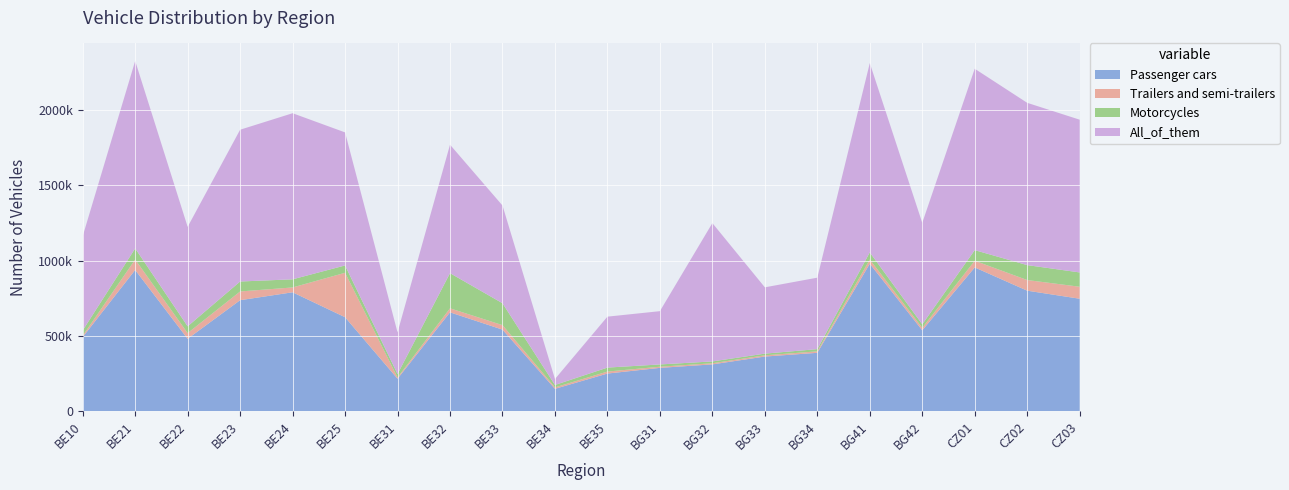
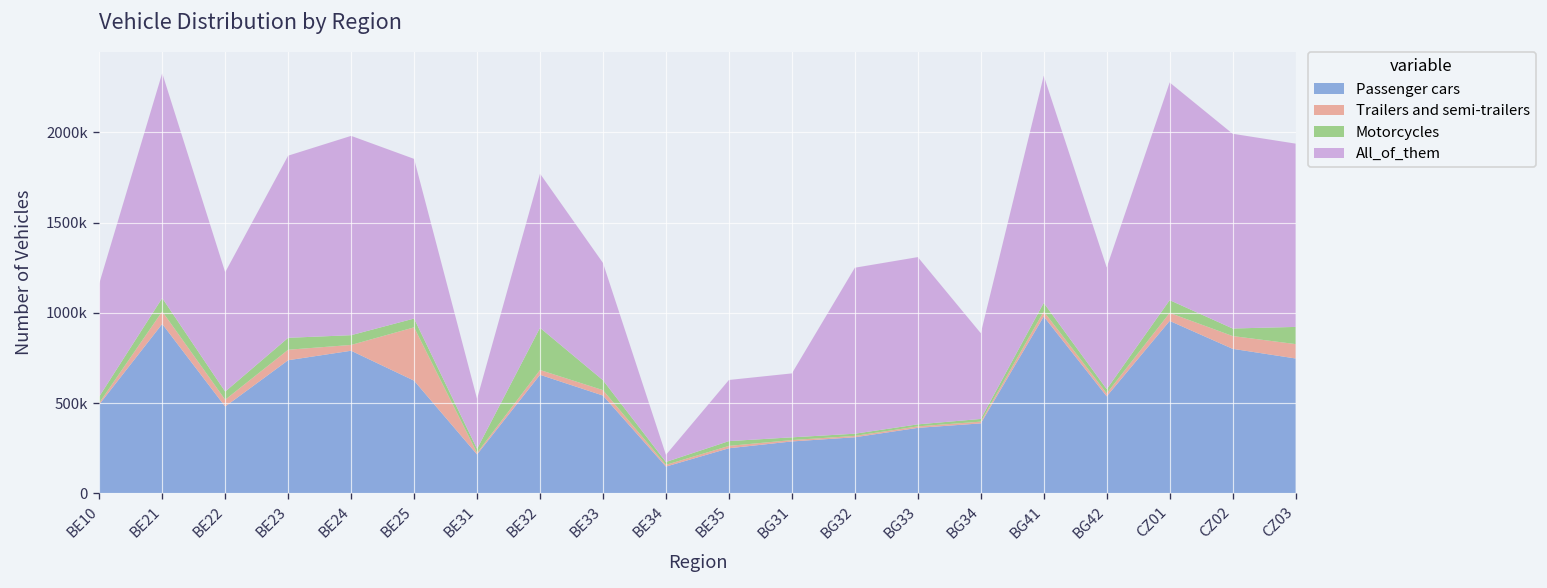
Motorcycles, BE33: 150000 -> 50000
All_of_them, BG33: 440000 -> 930000
Motorcycles, CZ02: 100000 -> 40000
